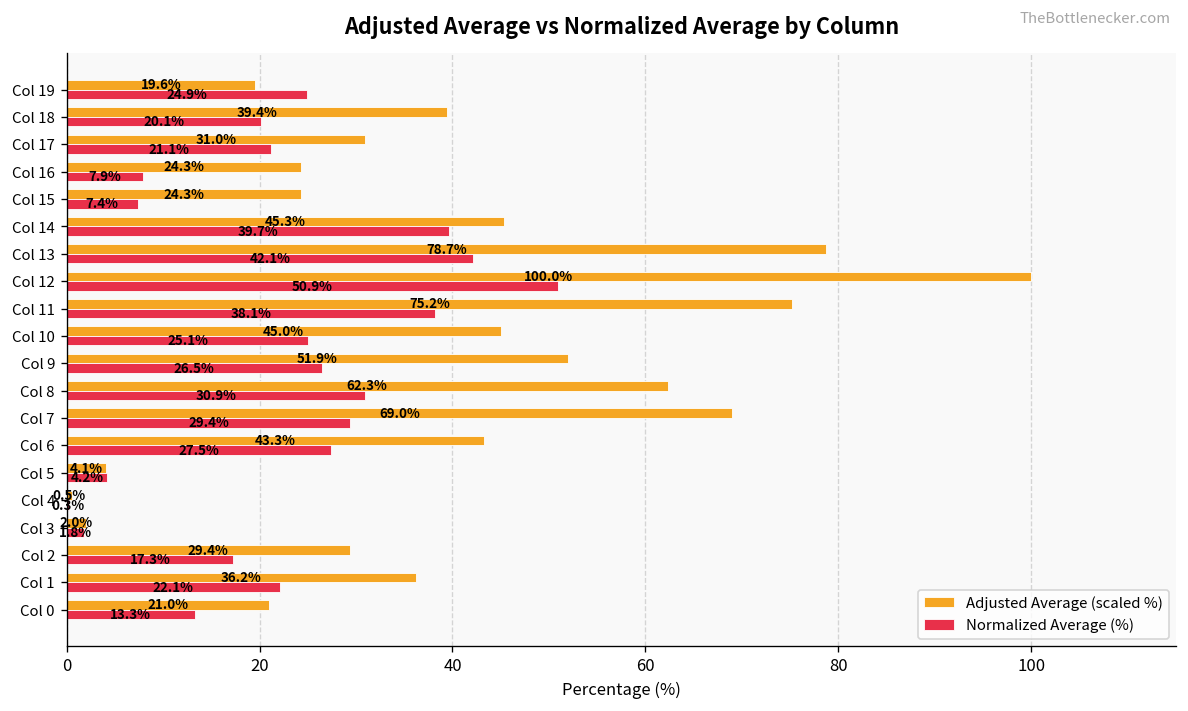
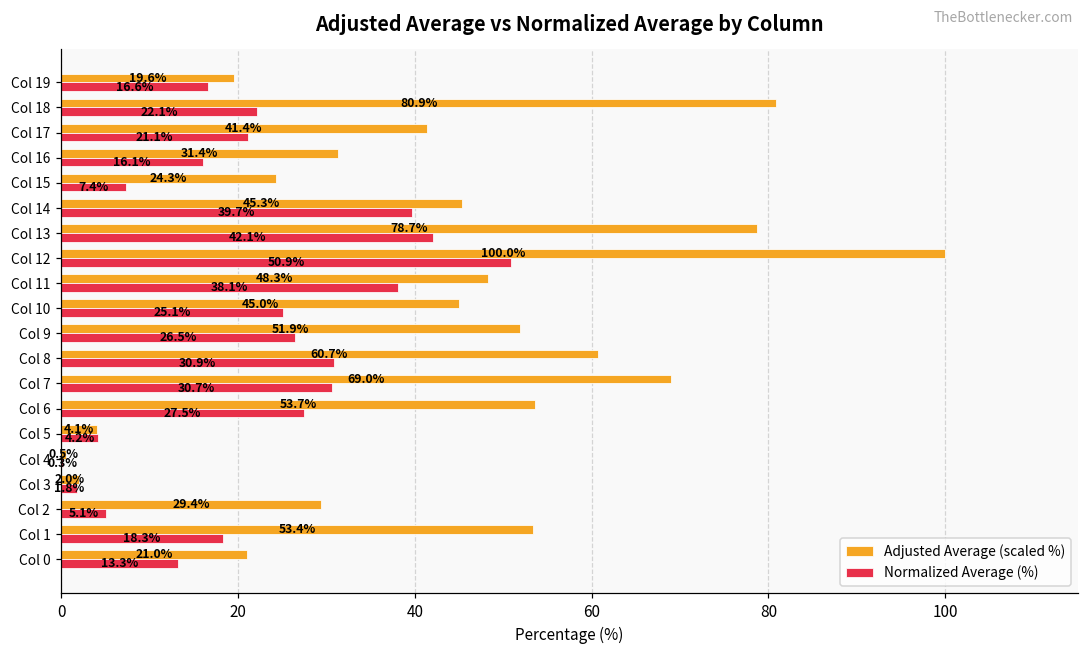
Normalized Average (%), Col 19: 24.9% -> 16.6%
Adjusted Average (scaled %), Col 18: 39.4% -> 80.9%
Normalized Average (%), Col 18: 20.1% -> 22.1%
Adjusted Average (scaled %), Col 17: 31.0% -> 41.4%
Adjusted Average (scaled %), Col 16: 24.3% -> 31.4%
Normalized Average (%), Col 16: 7.9% -> 16.1%
Adjusted Average (scaled %), Col 11: 75.2% -> 48.3%
Adjusted Average (scaled %), Col 8: 62.3% -> 60.7%
Normalized Average (%), Col 7: 29.4% -> 30.7%
Adjusted Average (scaled %), Col 6: 43.3% -> 53.7%
Normalized Average (%), Col 2: 17.3% -> 5.1%
Adjusted Average (scaled %), Col 1: 36.2% -> 53.4%
Normalized Average (%), Col 1: 22.1% -> 18.3%
